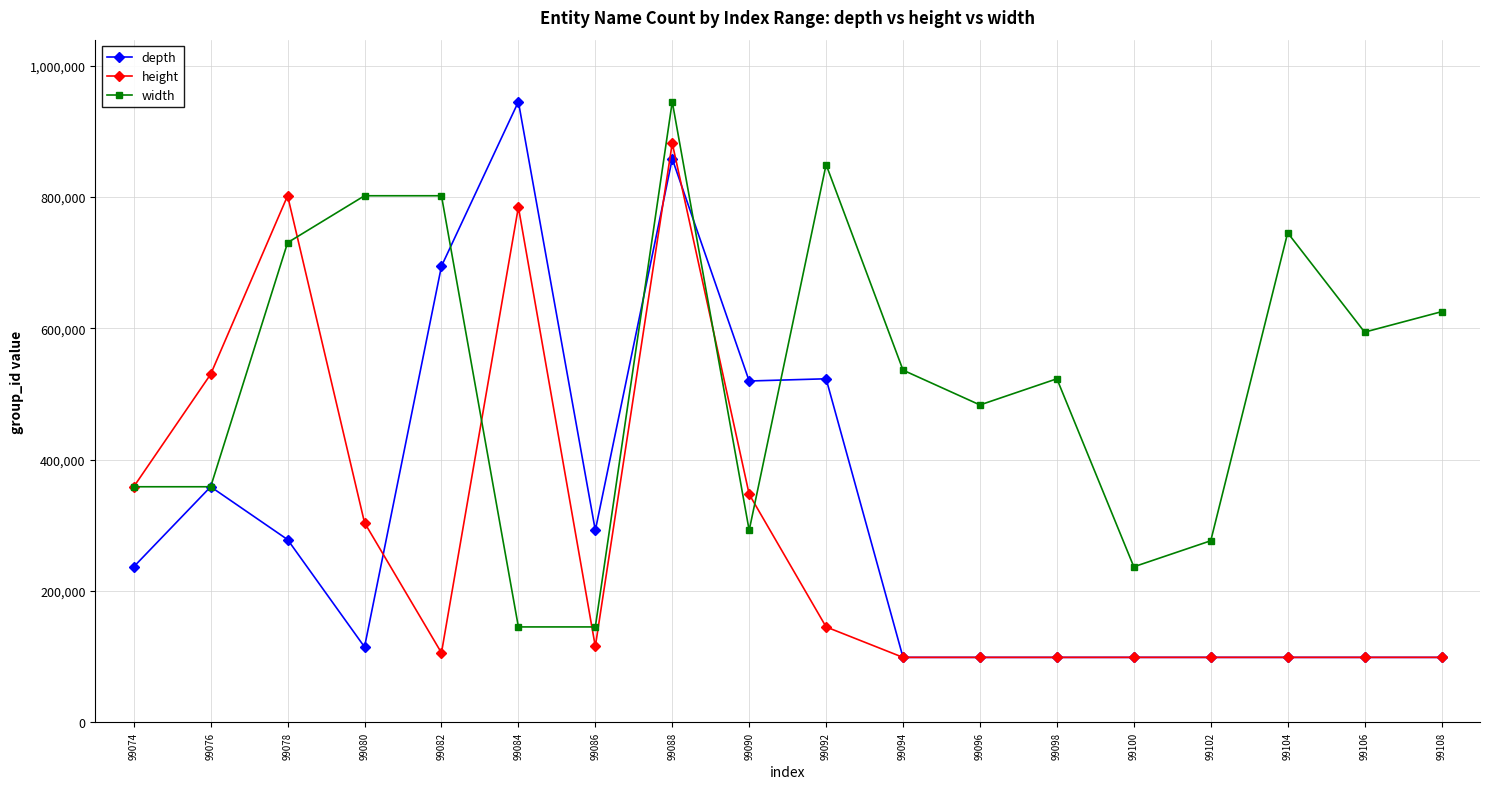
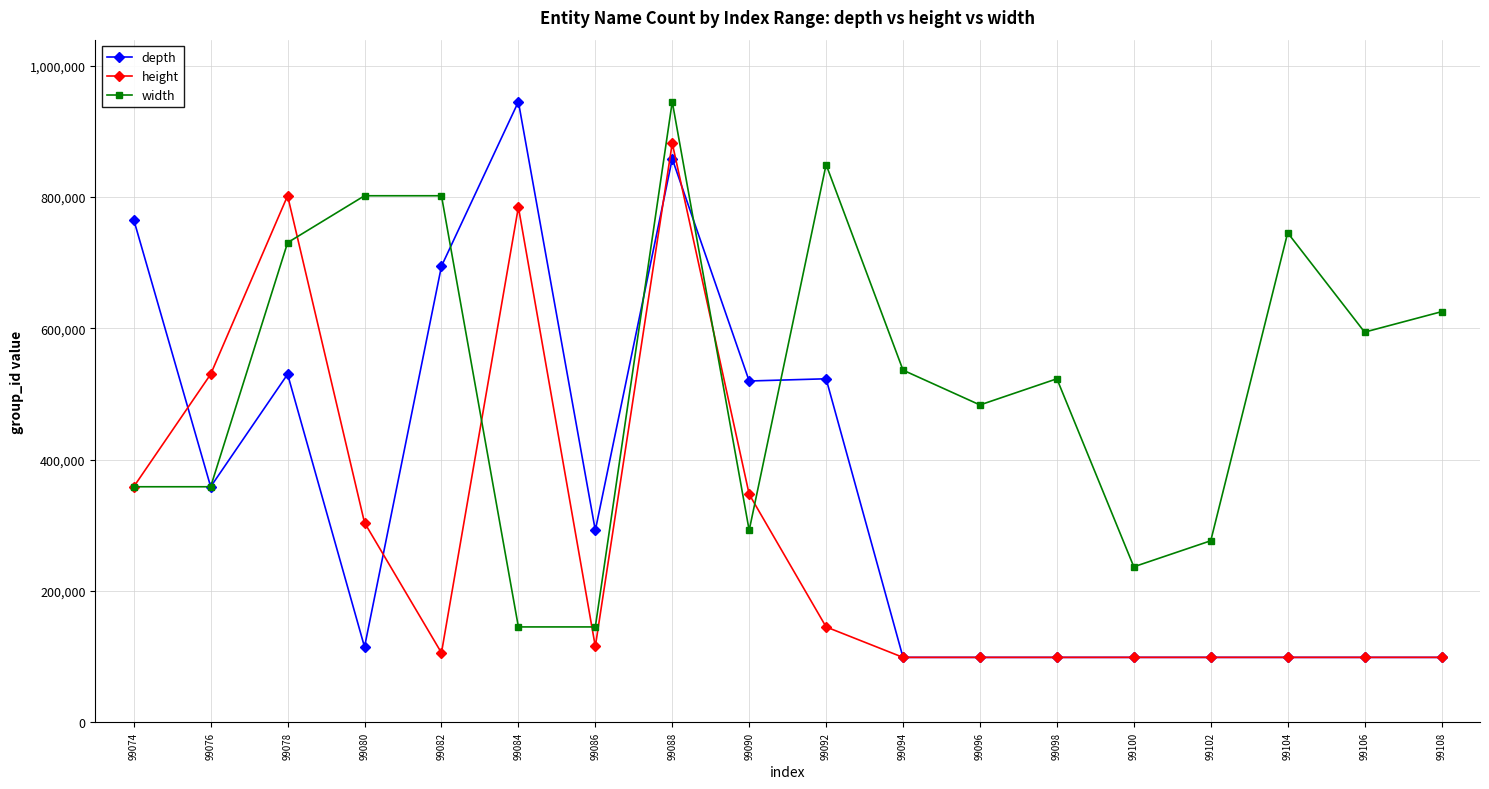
depth, 99074: 240,000 -> 770,000
depth, 99078: 280,000 -> 530,000
